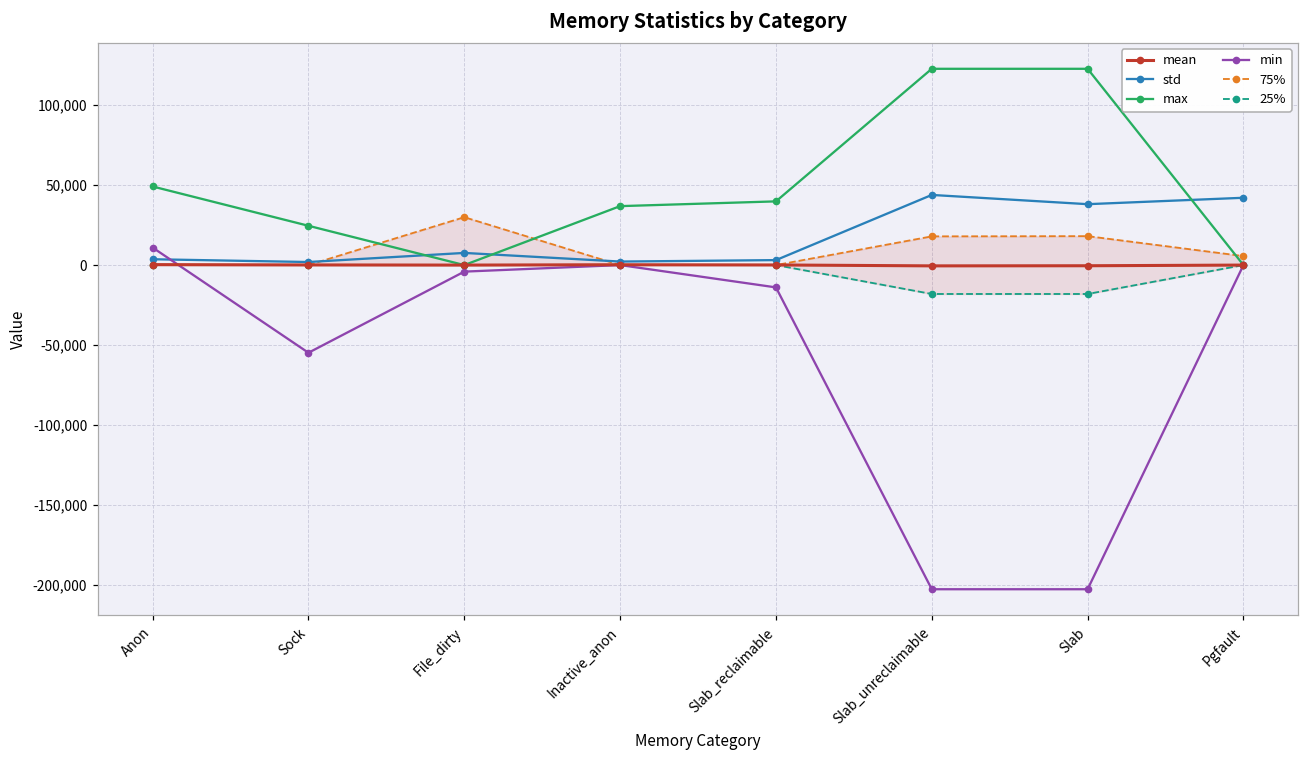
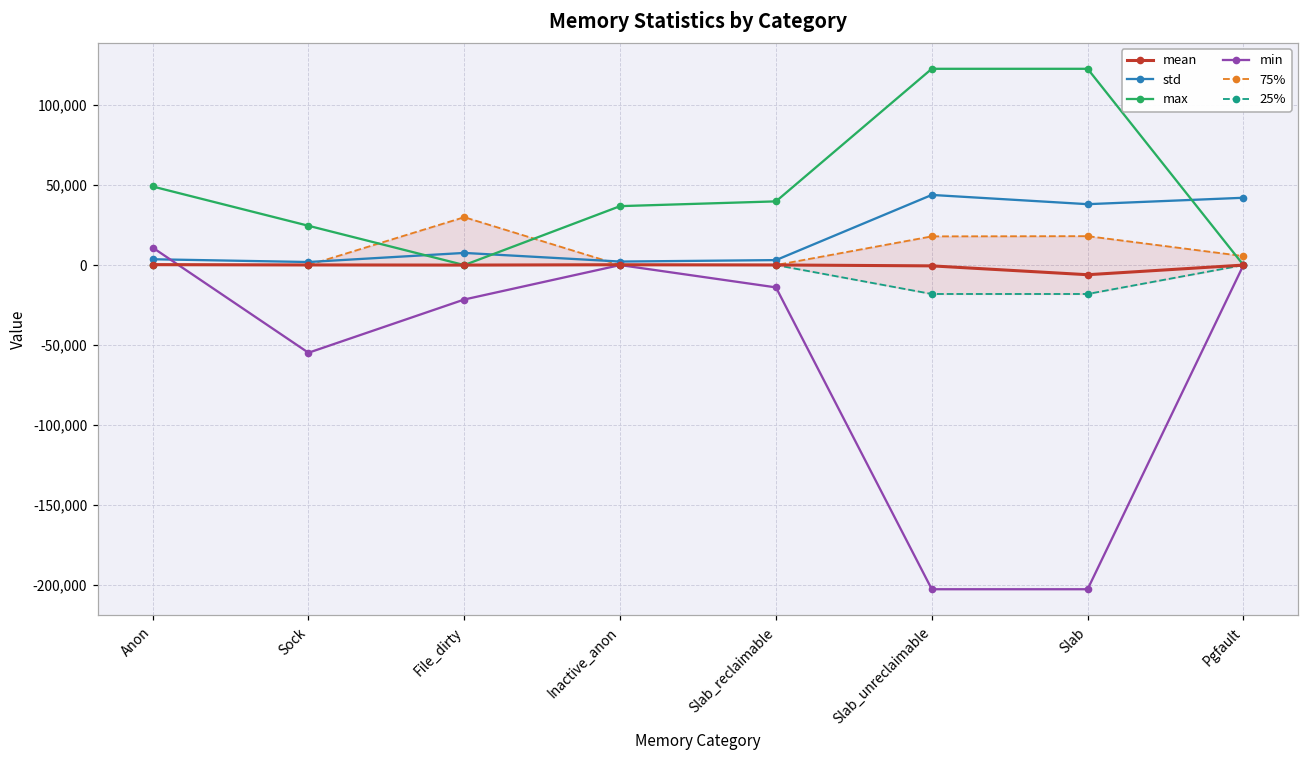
min, File_dirty: -4,000 -> -22,000
mean, Slab: 0 -> -6,000
